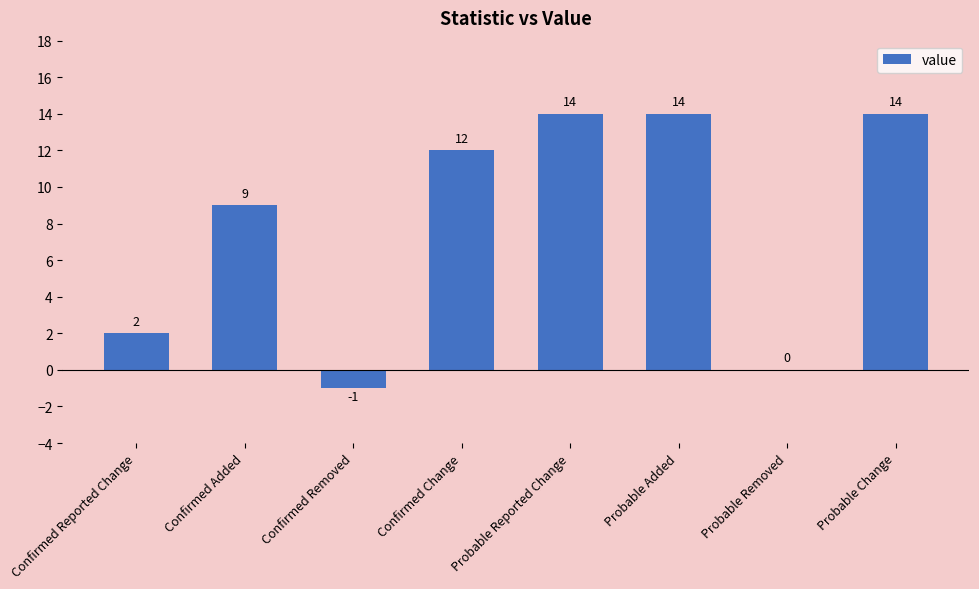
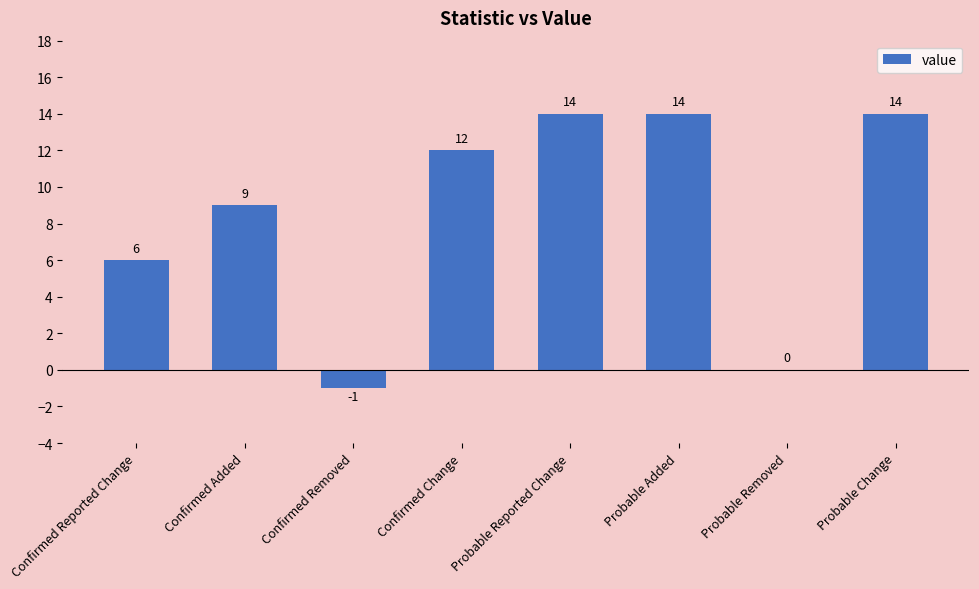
Confirmed Reported Change: 2 -> 6
